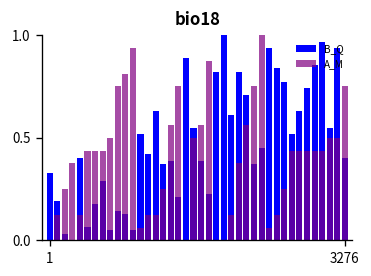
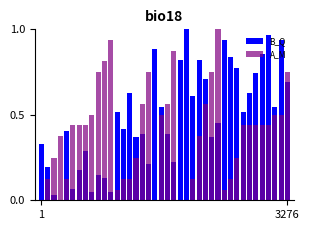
B_Q, 3276: 0.40 -> 0.69
